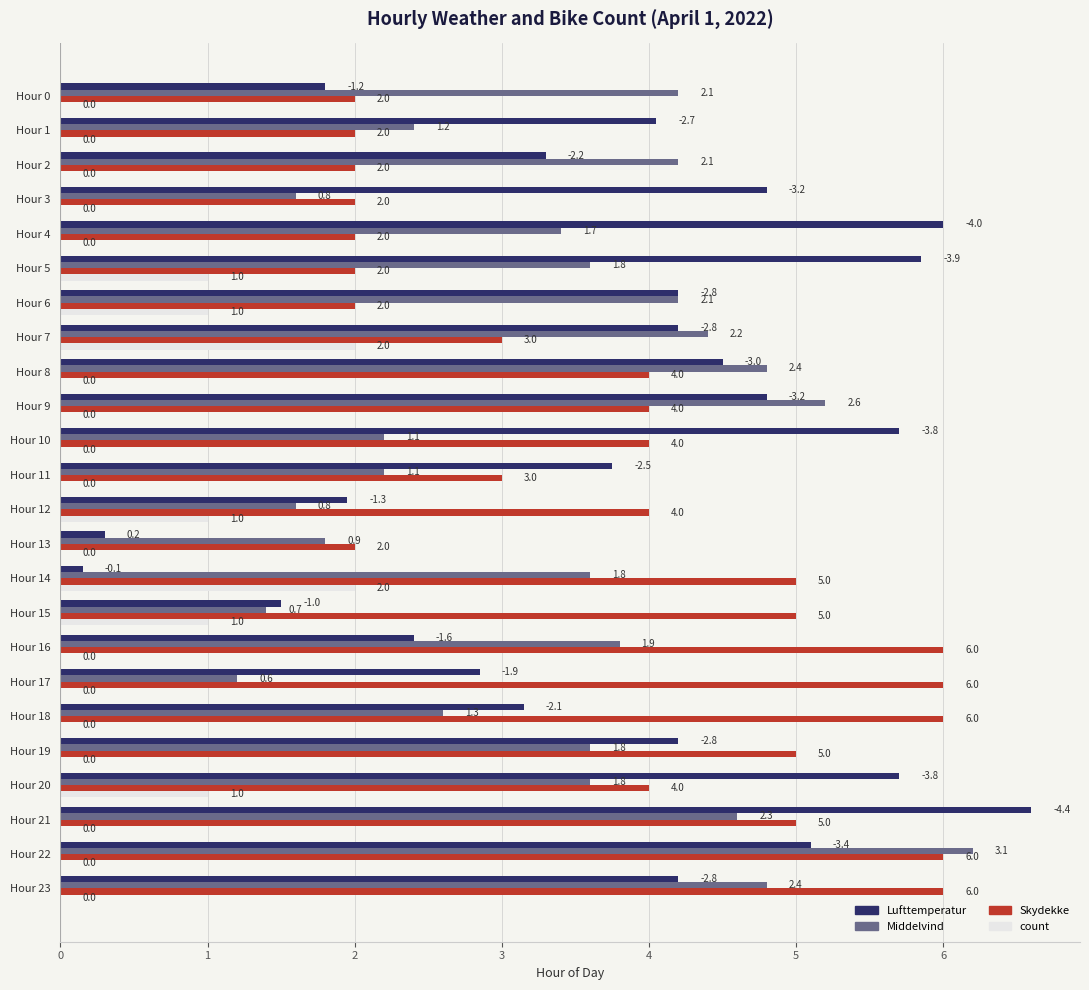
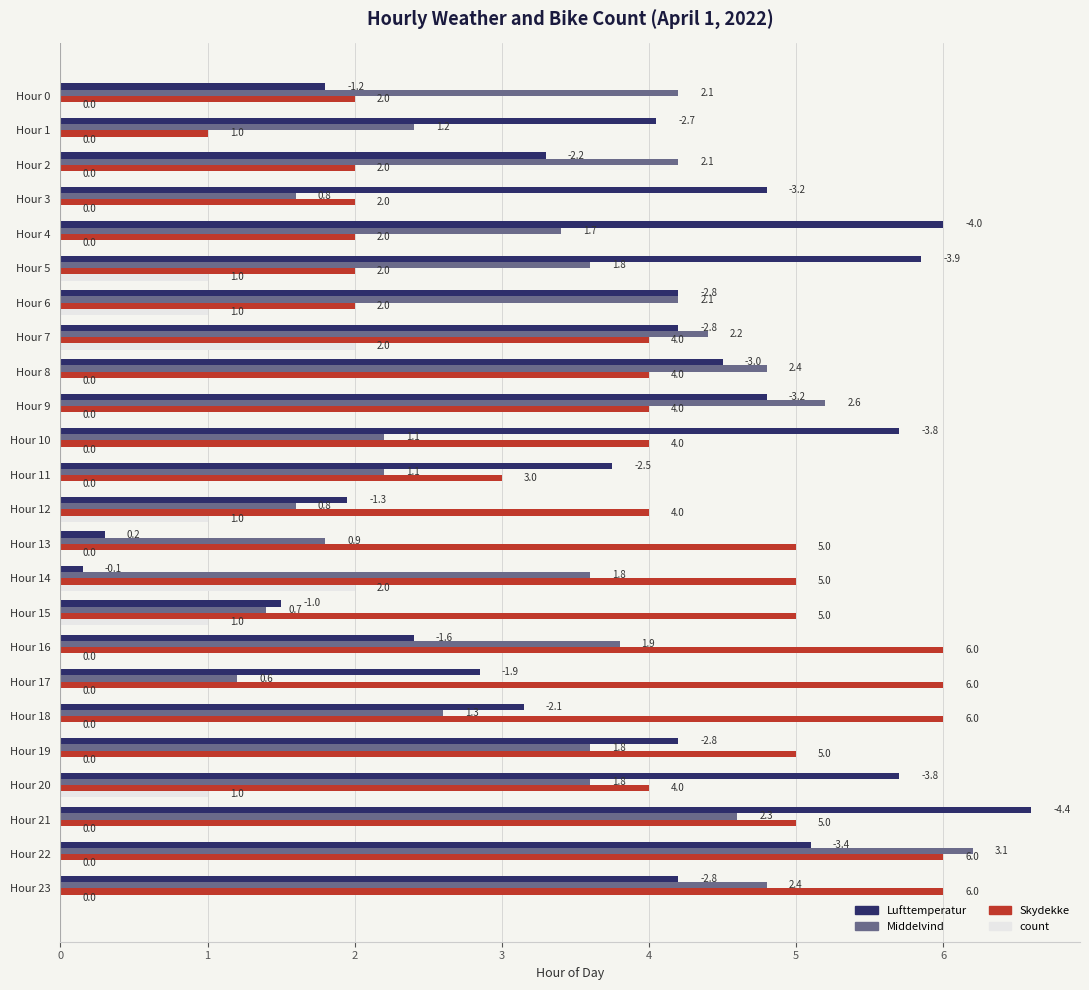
Skydekke, Hour 1: 2.0 -> 1.0
Skydekke, Hour 7: 3.0 -> 4.0
Skydekke, Hour 13: 2.0 -> 5.0
